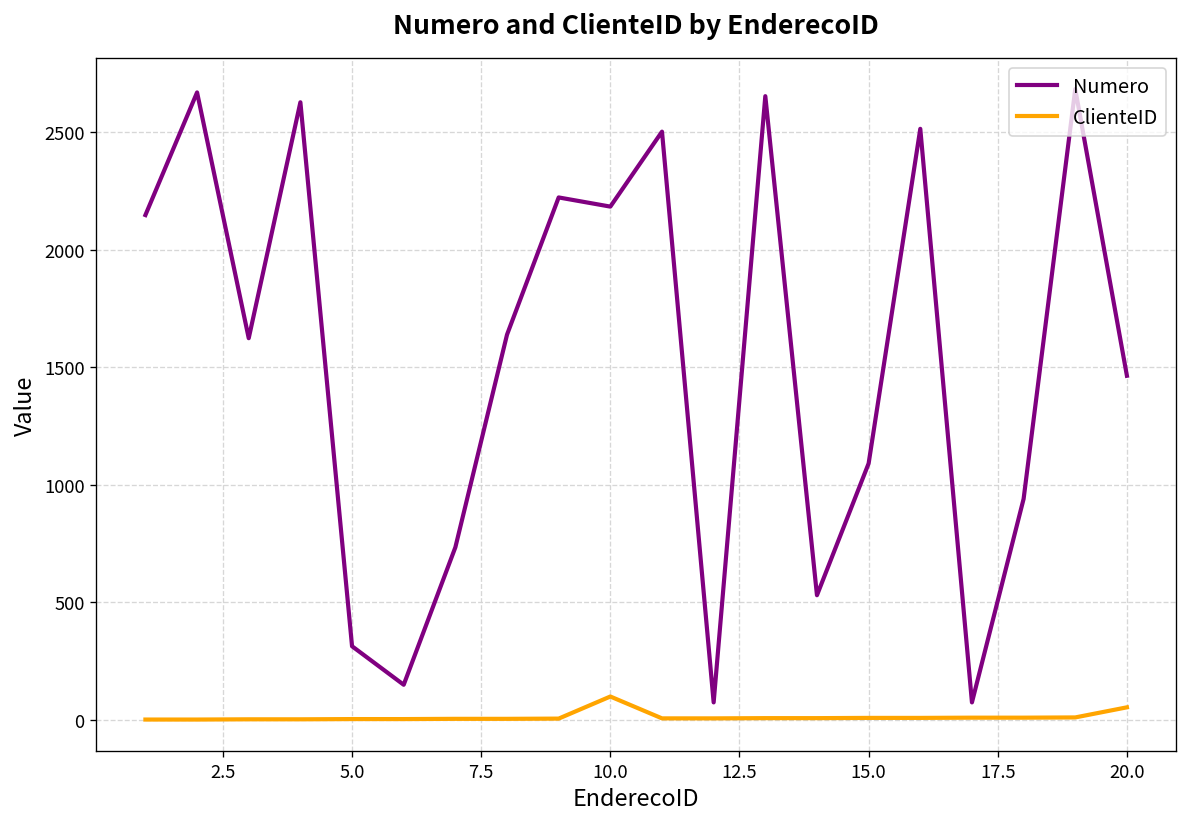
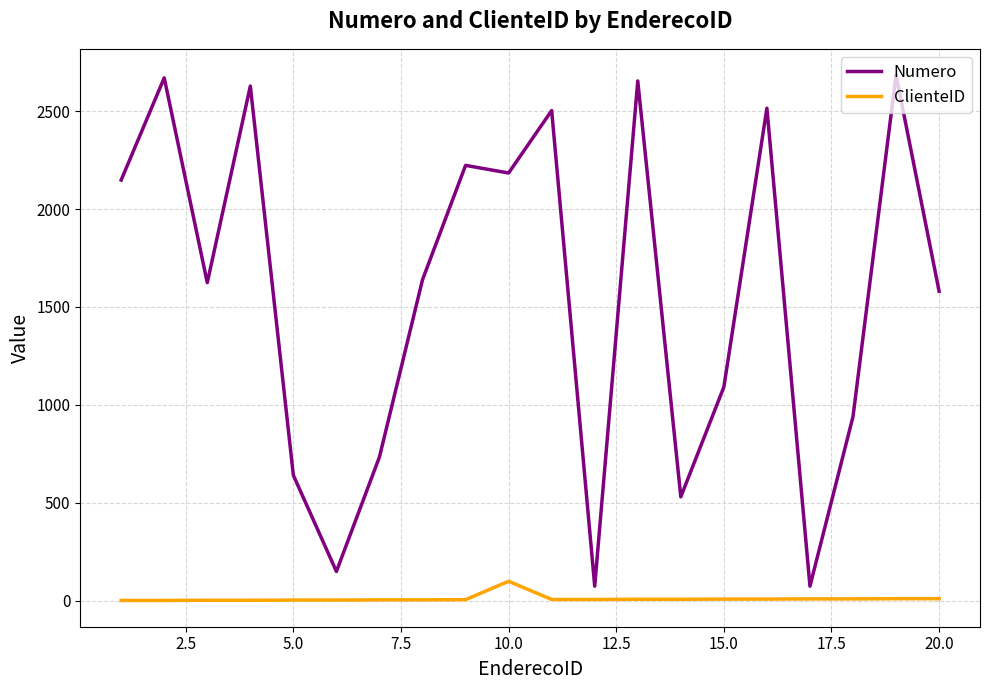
Numero, 5.0: 310 -> 640
Numero, 20.0: 1460 -> 1580
ClienteID, 20.0: 50 -> 10
